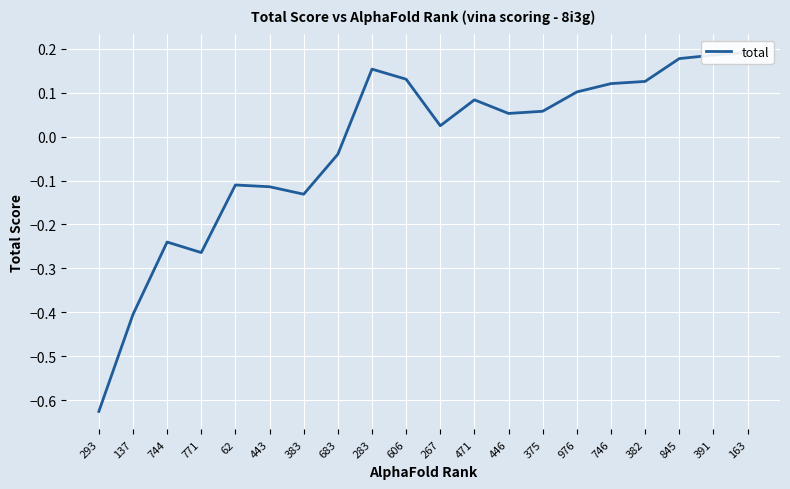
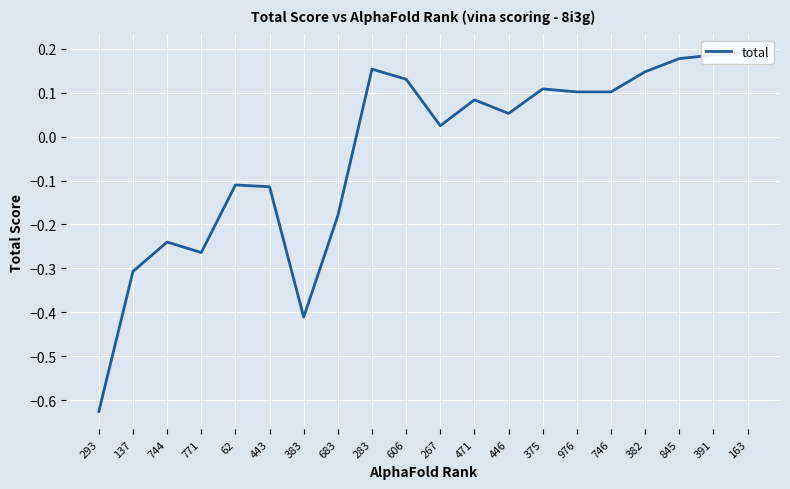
137: -0.41 -> -0.31
383: -0.13 -> -0.41
683: -0.04 -> -0.18
375: 0.06 -> 0.11
746: 0.12 -> 0.10
382: 0.13 -> 0.15
